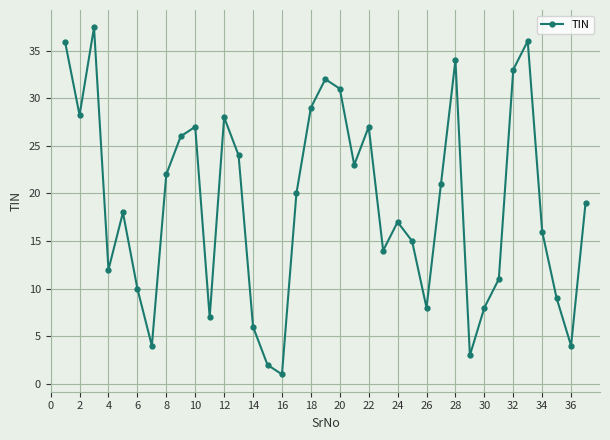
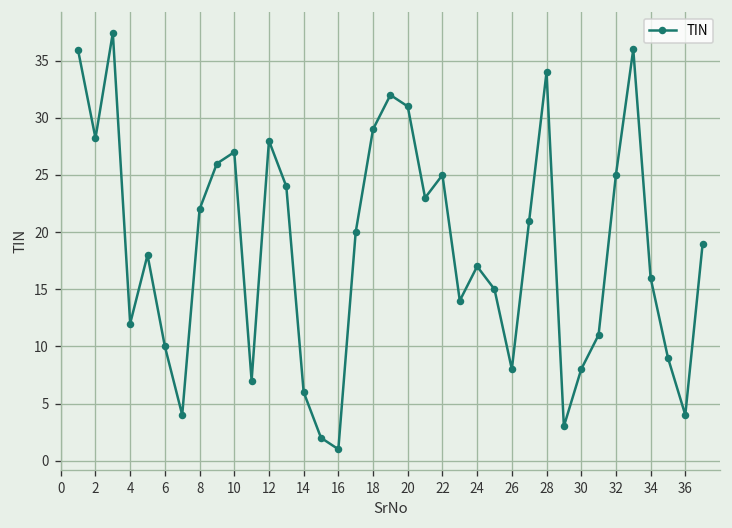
22: 27 -> 25
32: 33 -> 25
